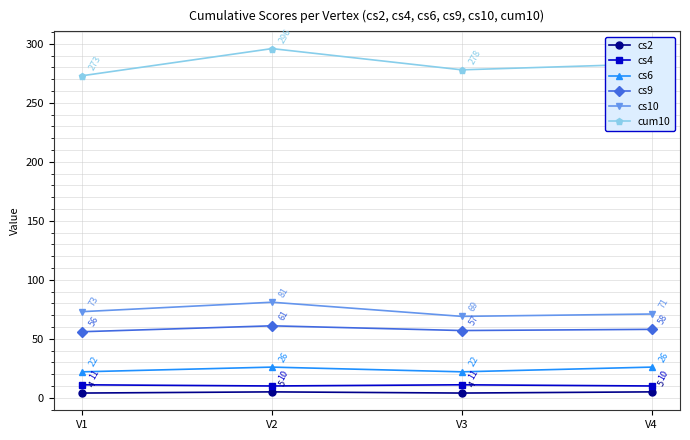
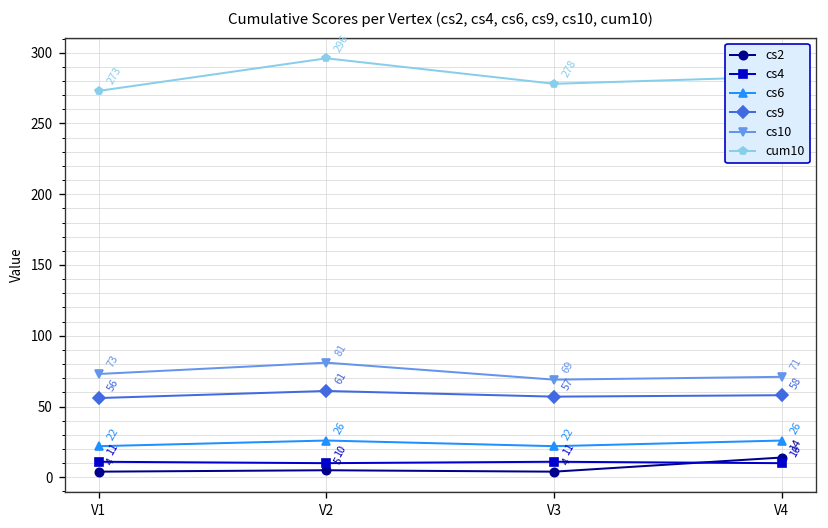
cs2, V4: 5 -> 14
